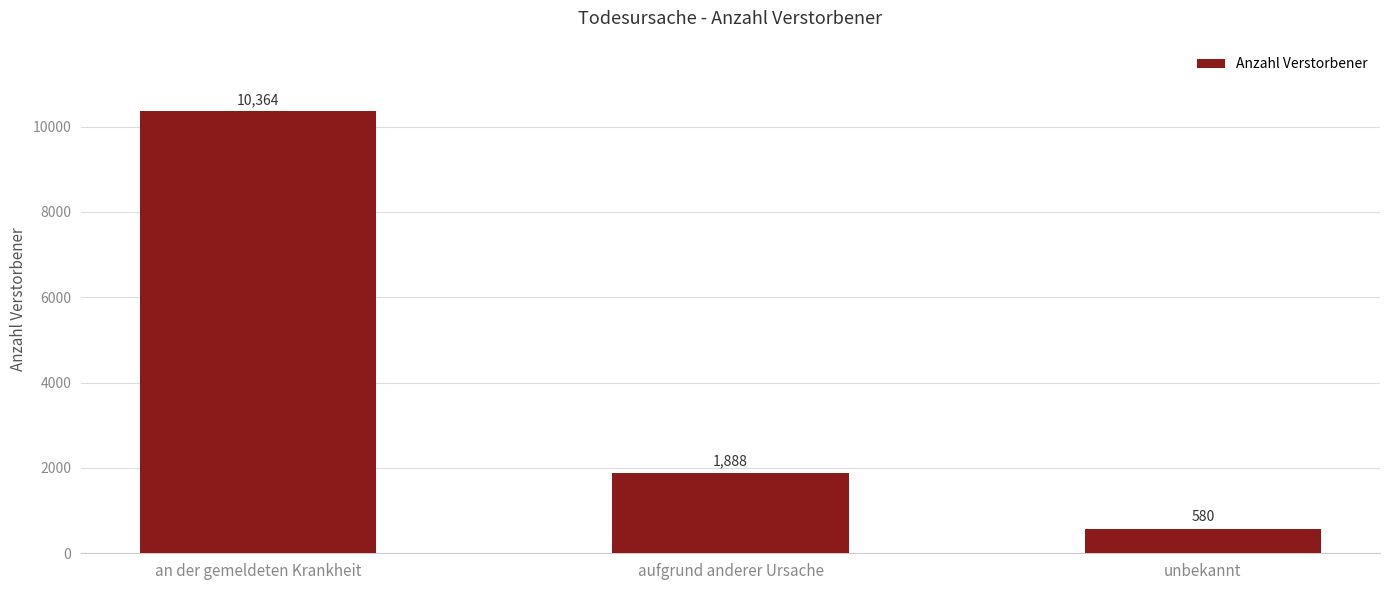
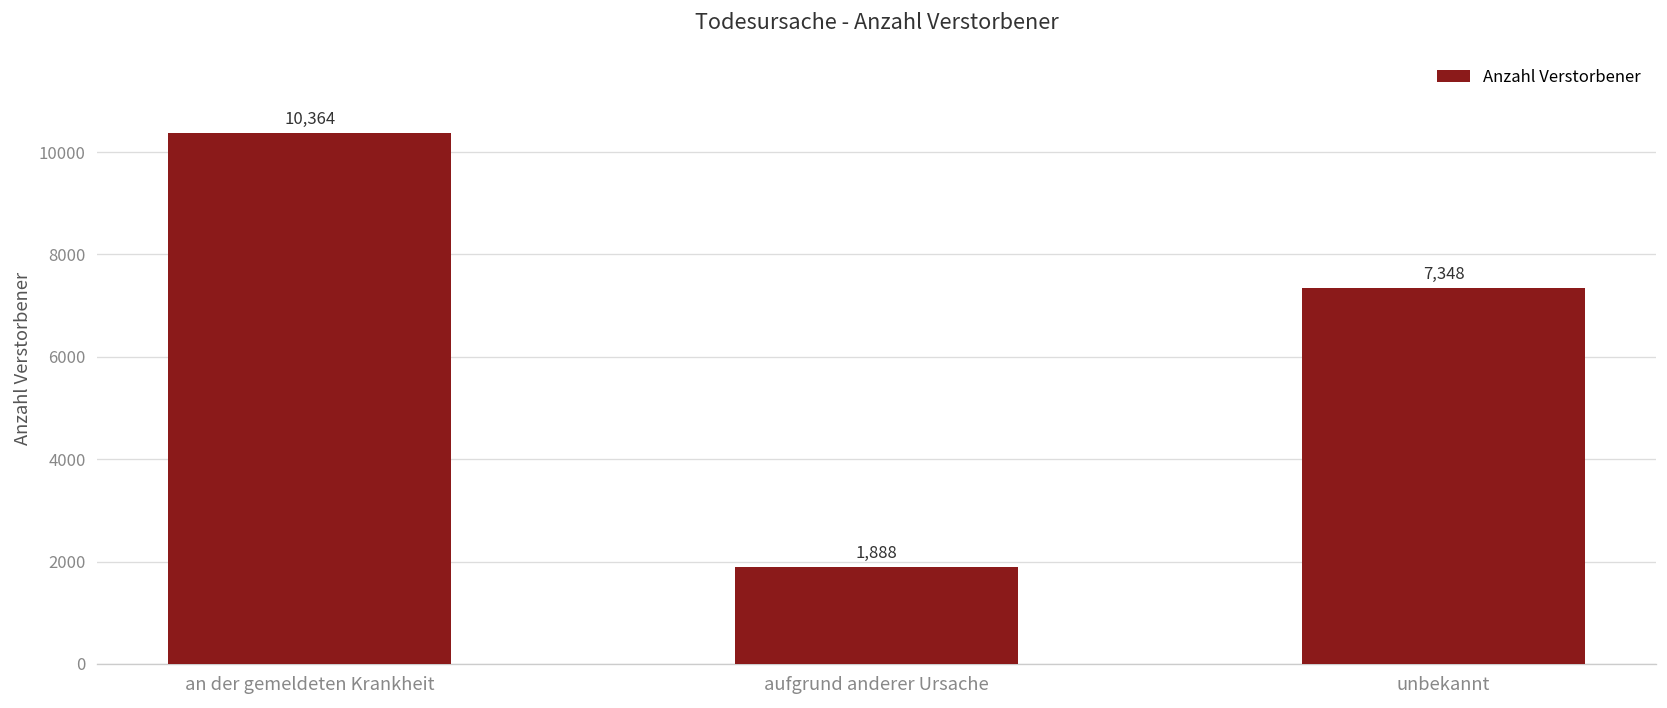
unbekannt: 580 -> 7,348
